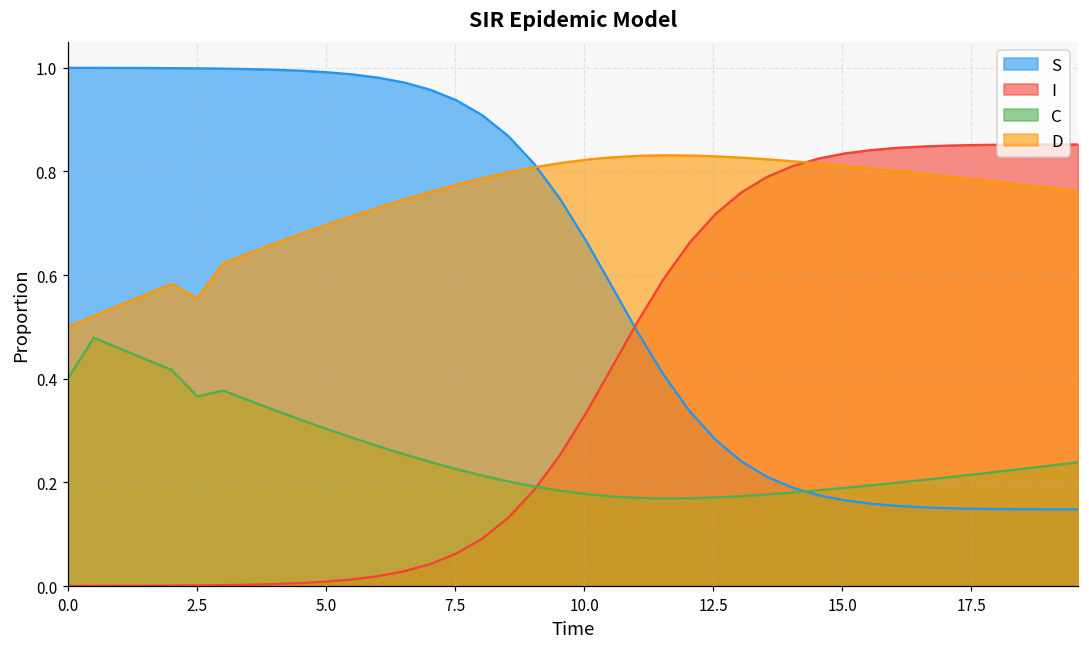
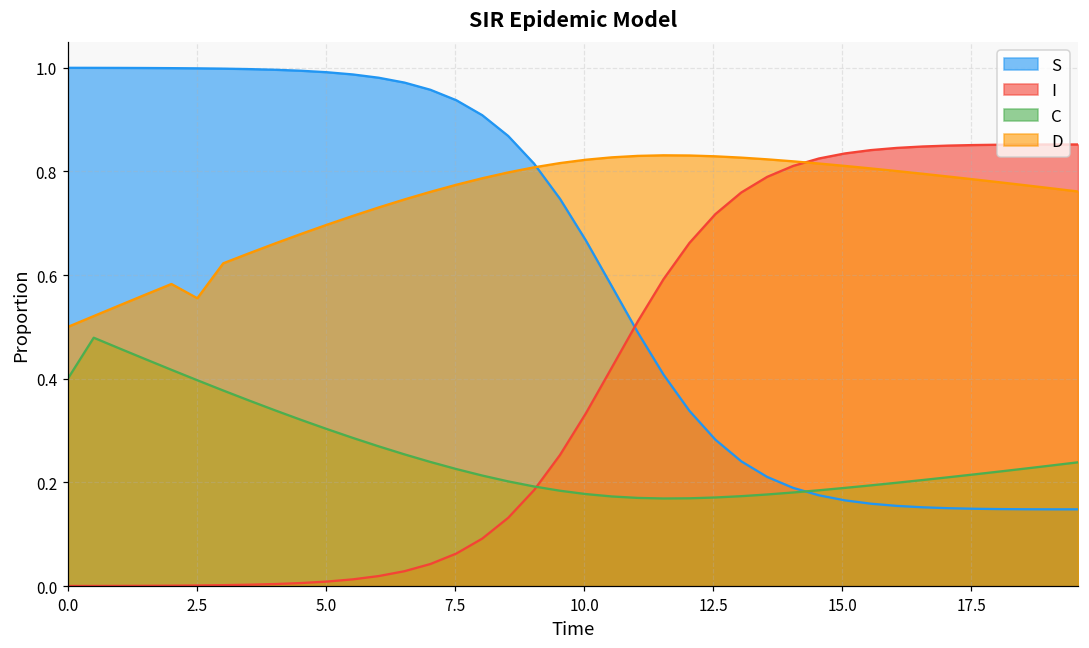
C, 2.5: 0.37 -> 0.40
